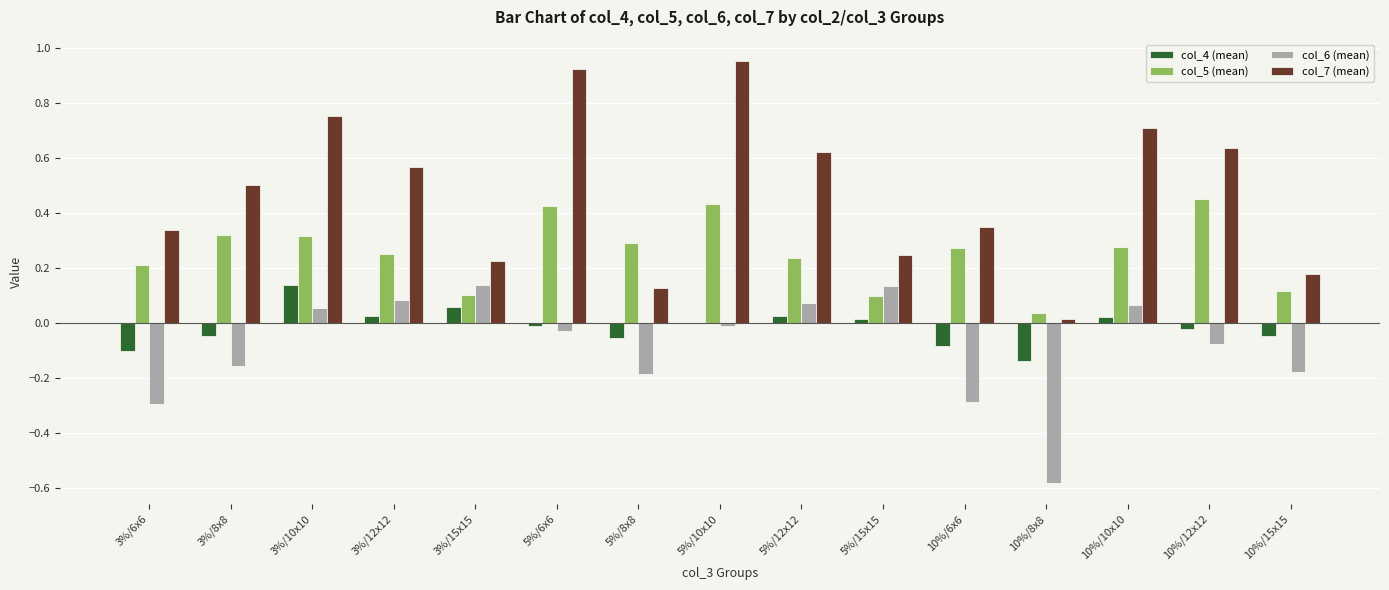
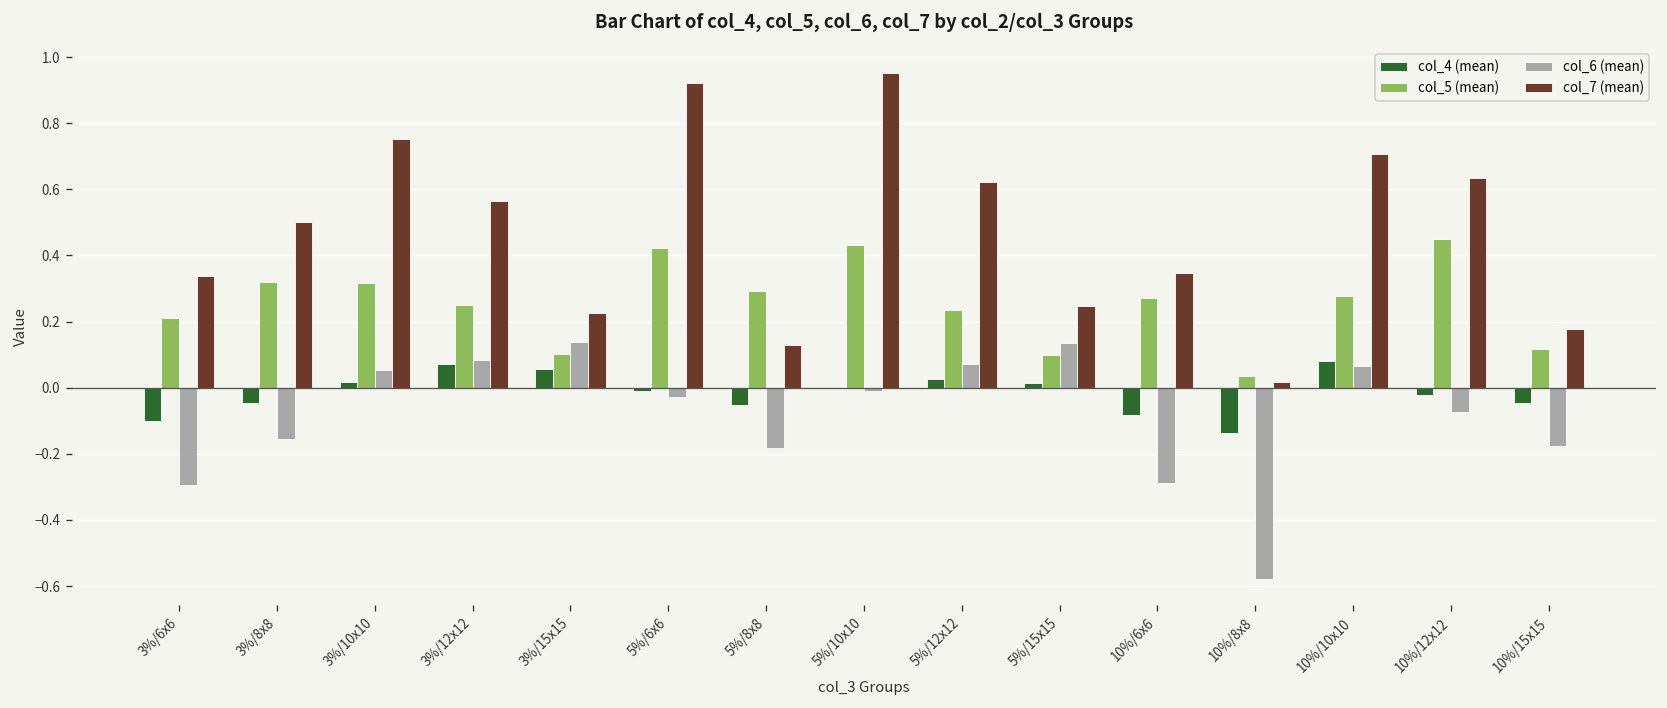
col_4 (mean), 3%/10x10: 0.14 -> 0.02
col_4 (mean), 3%/12x12: 0.03 -> 0.07
col_4 (mean), 10%/10x10: 0.02 -> 0.08
